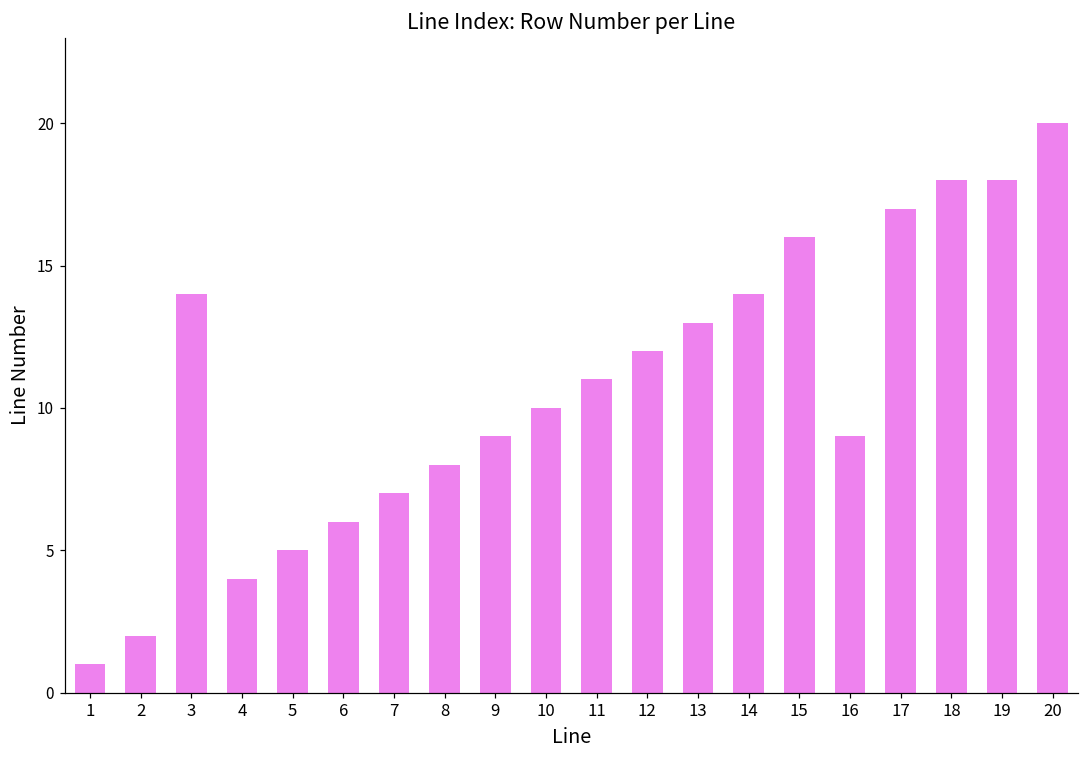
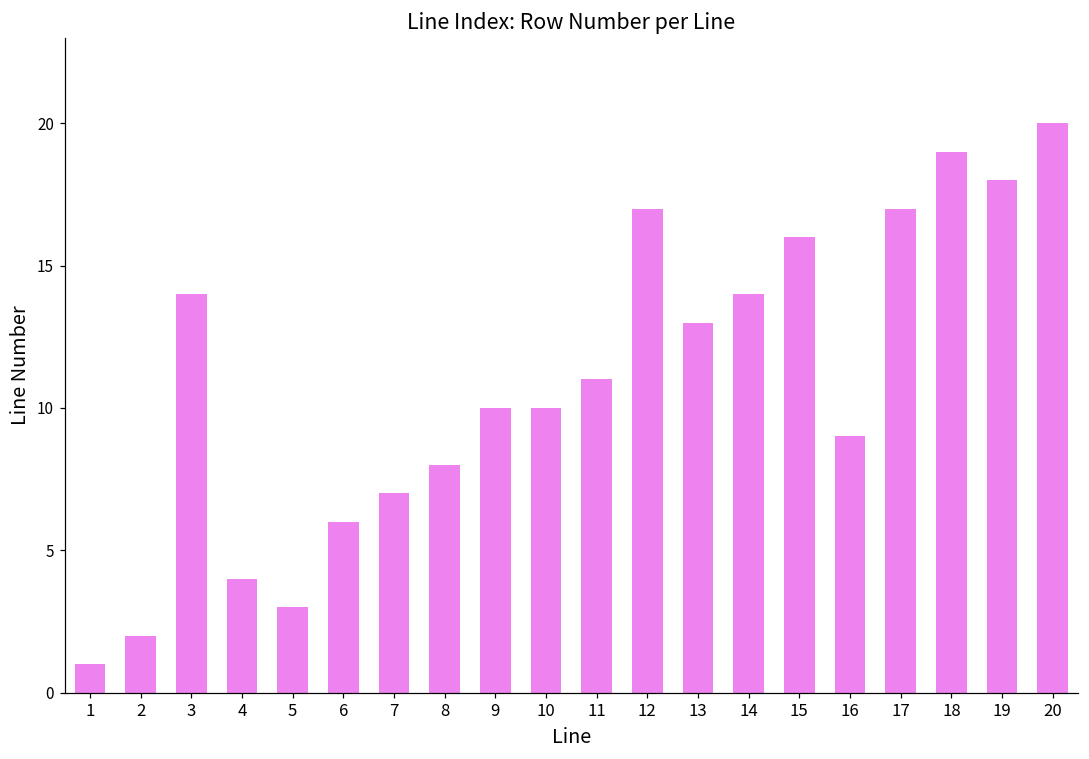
5: 5 -> 3
9: 9 -> 10
12: 12 -> 17
18: 18 -> 19
